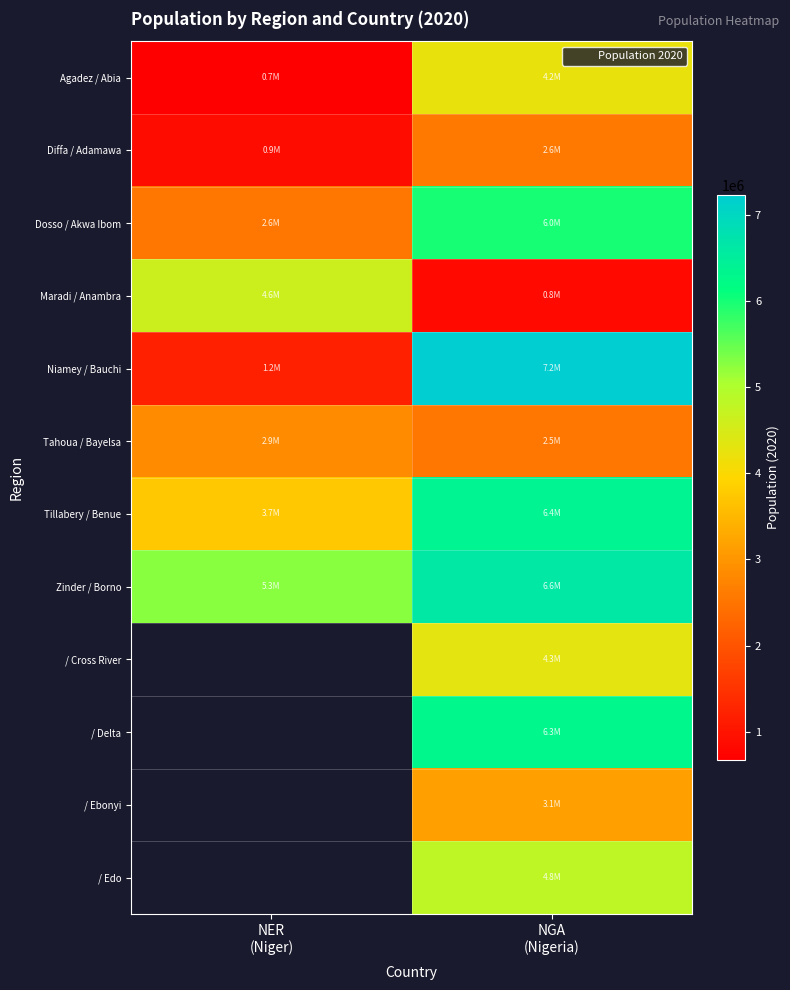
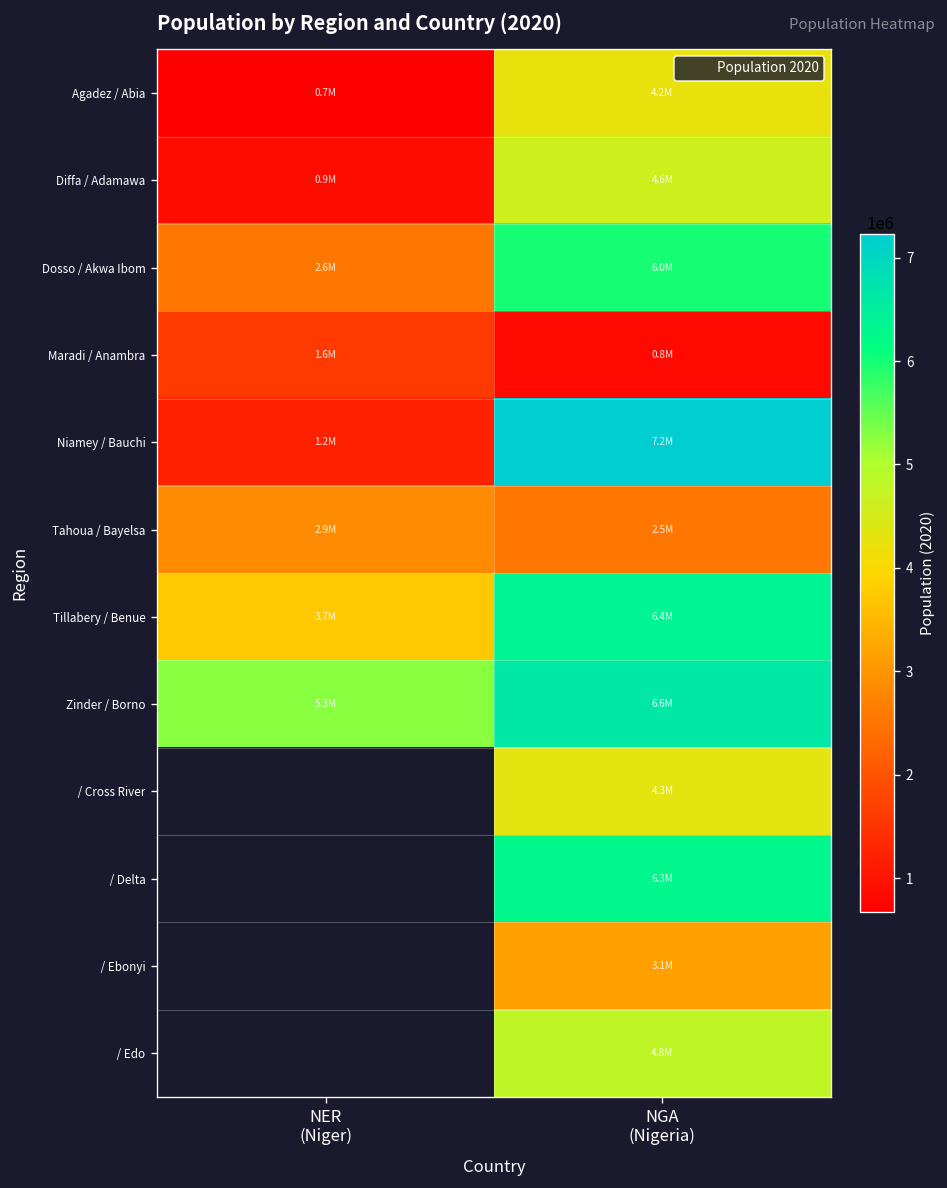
Diffa / Adamawa, NGA (Nigeria): 2.6M -> 4.6M
Maradi / Anambra, NER (Niger): 4.6M -> 1.6M
